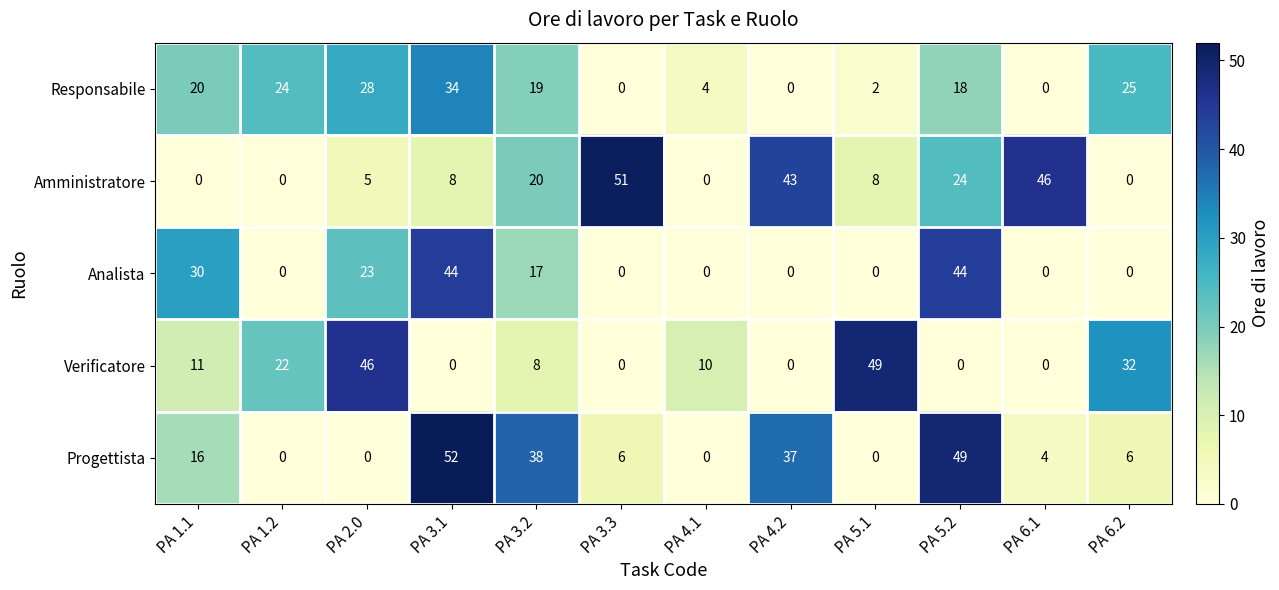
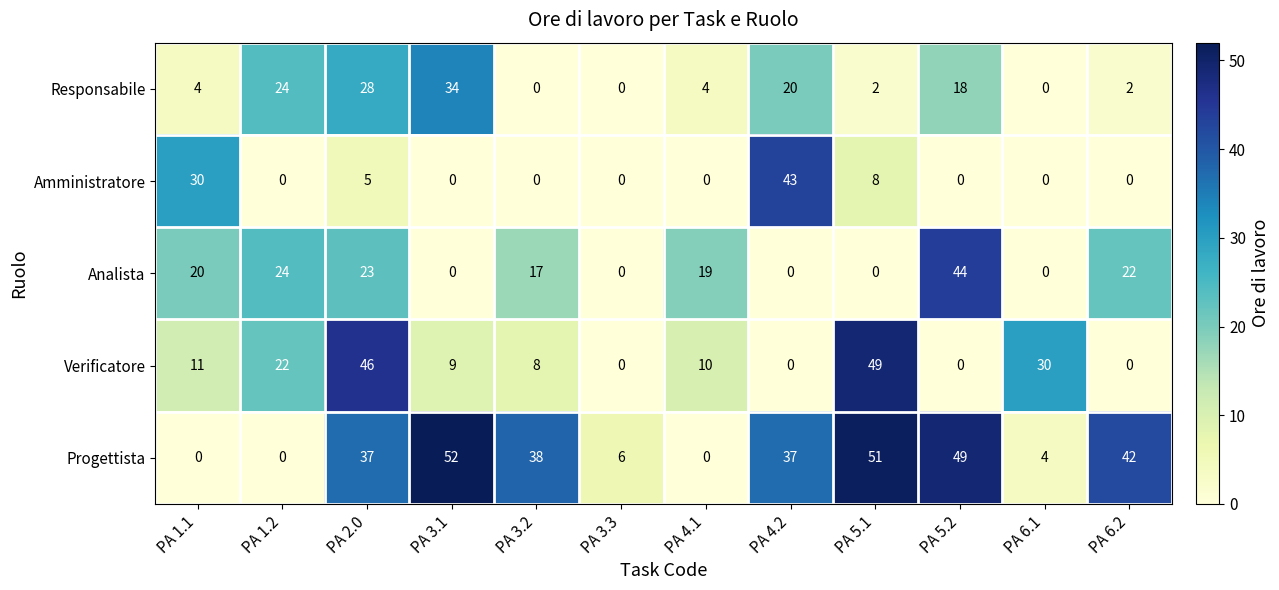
Responsabile, PA 1.1: 20 -> 4
Responsabile, PA 3.2: 19 -> 0
Responsabile, PA 4.2: 0 -> 20
Responsabile, PA 6.2: 25 -> 2
Amministratore, PA 1.1: 0 -> 30
Amministratore, PA 3.1: 8 -> 0
Amministratore, PA 3.2: 20 -> 0
Amministratore, PA 3.3: 51 -> 0
Amministratore, PA 5.2: 24 -> 0
Amministratore, PA 6.1: 46 -> 0
Analista, PA 1.1: 30 -> 20
Analista, PA 1.2: 0 -> 24
Analista, PA 3.1: 44 -> 0
Analista, PA 4.1: 0 -> 19
Analista, PA 6.2: 0 -> 22
Verificatore, PA 3.1: 0 -> 9
Verificatore, PA 6.1: 0 -> 30
Verificatore, PA 6.2: 32 -> 0
Progettista, PA 1.1: 16 -> 0
Progettista, PA 2.0: 0 -> 37
Progettista, PA 5.1: 0 -> 51
Progettista, PA 6.2: 6 -> 42
